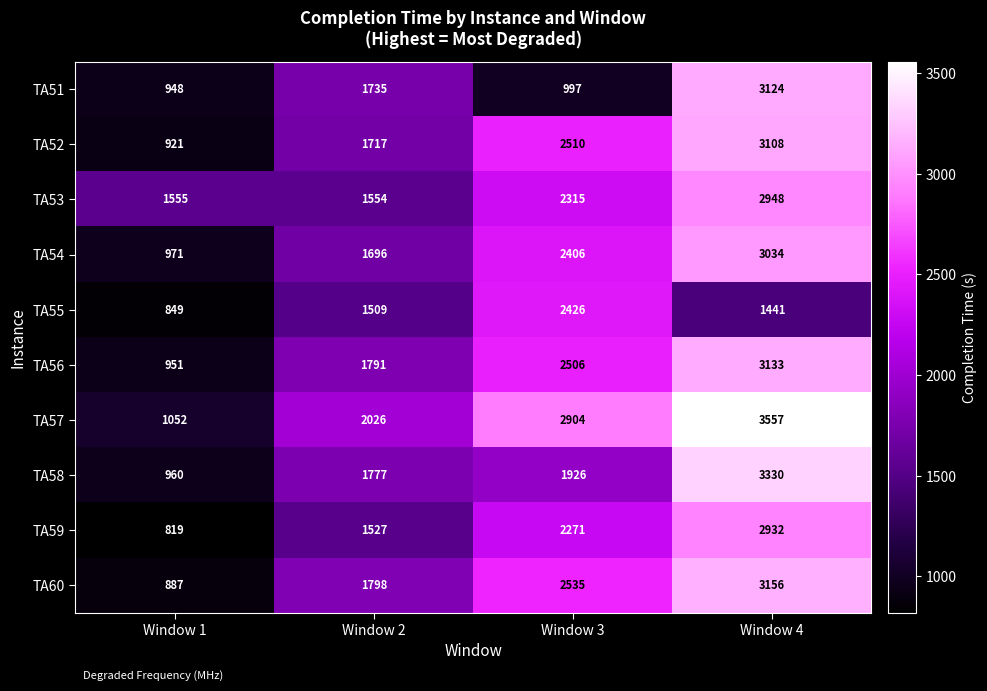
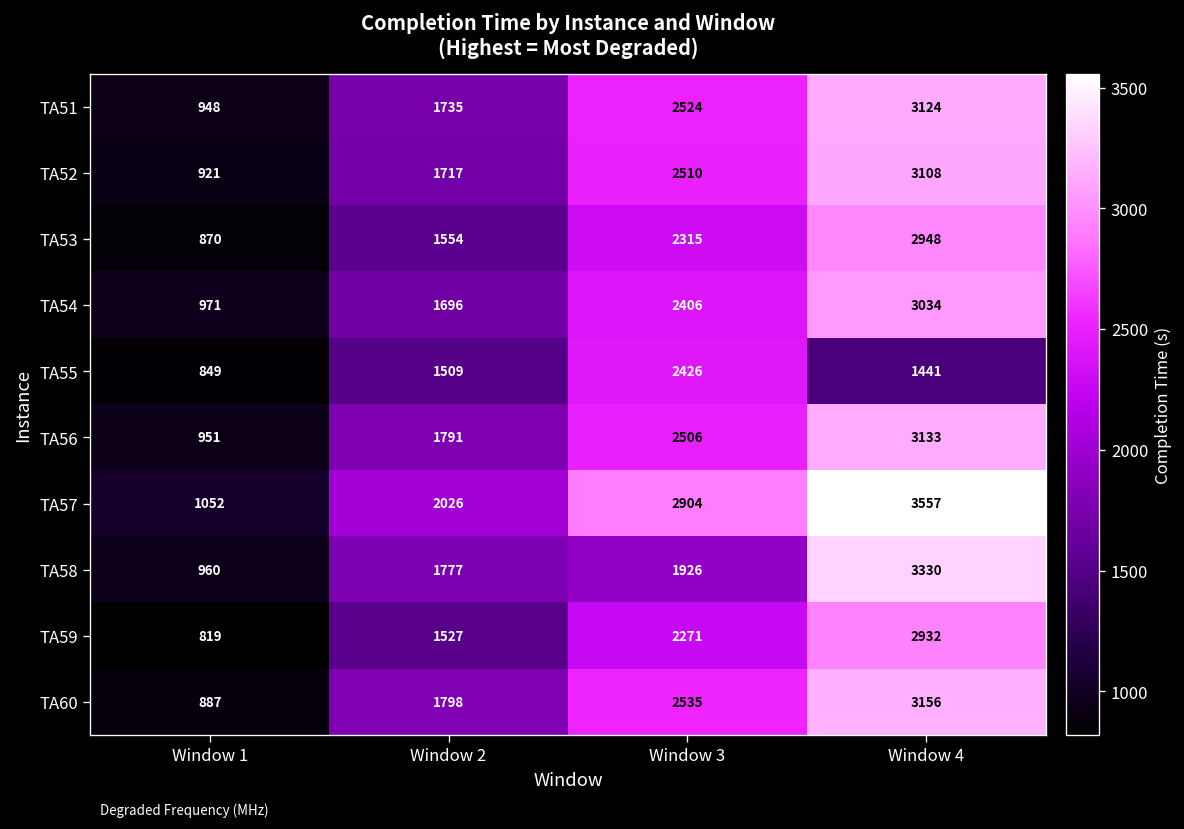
TA51, Window 3: 997 -> 2524
TA53, Window 1: 1555 -> 870
